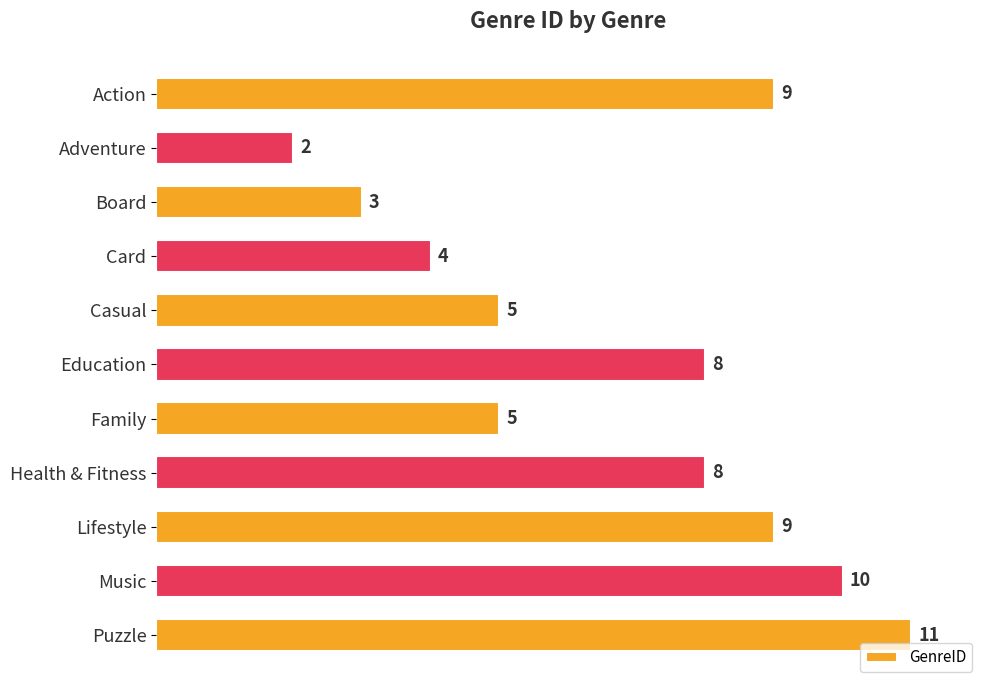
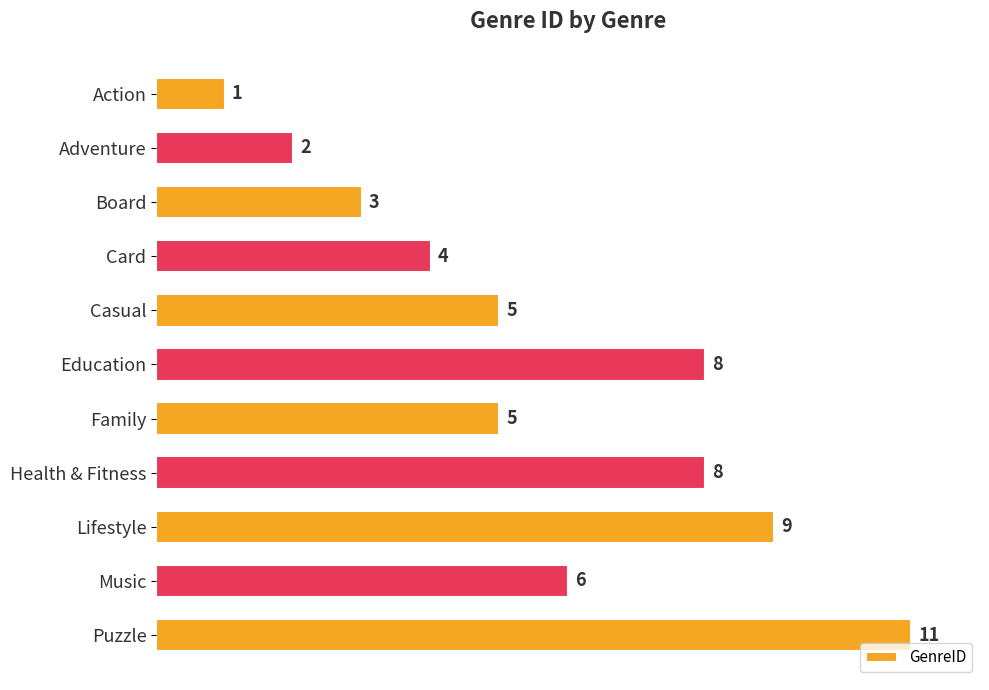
Action: 9 -> 1
Music: 10 -> 6
